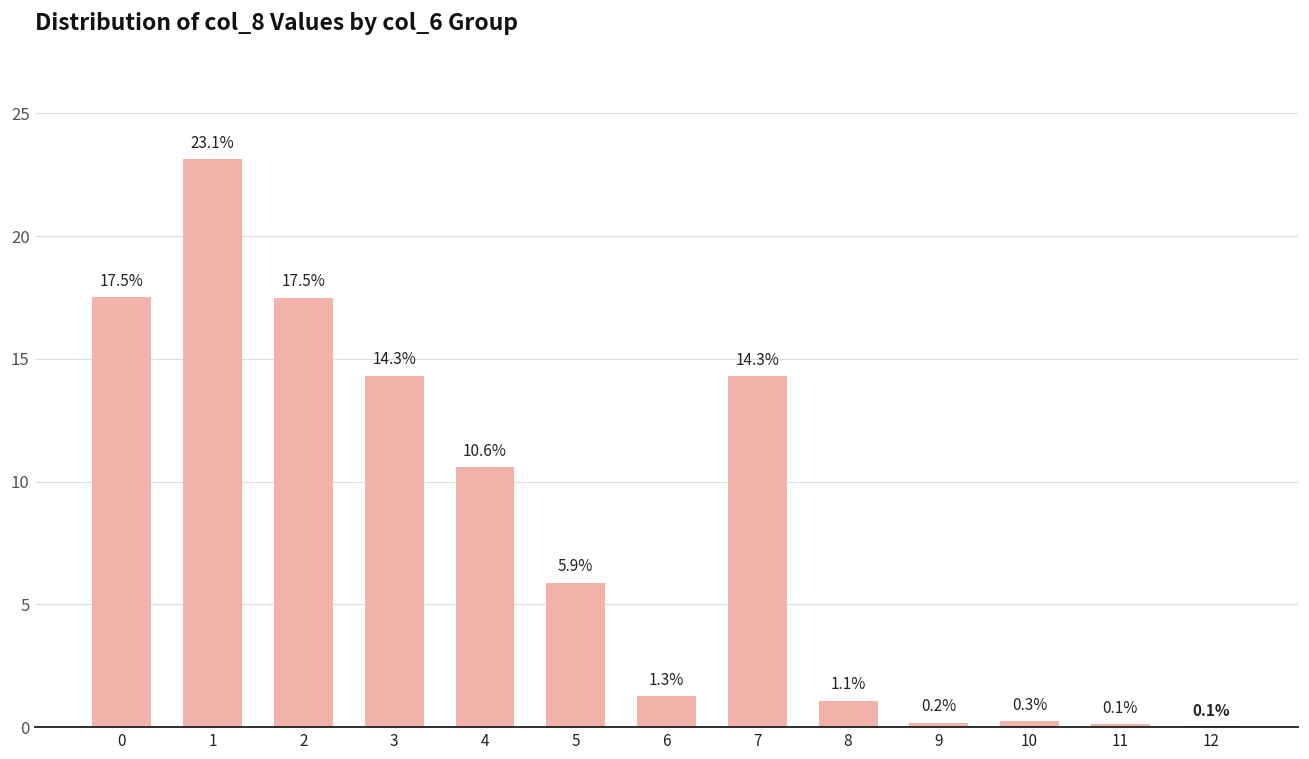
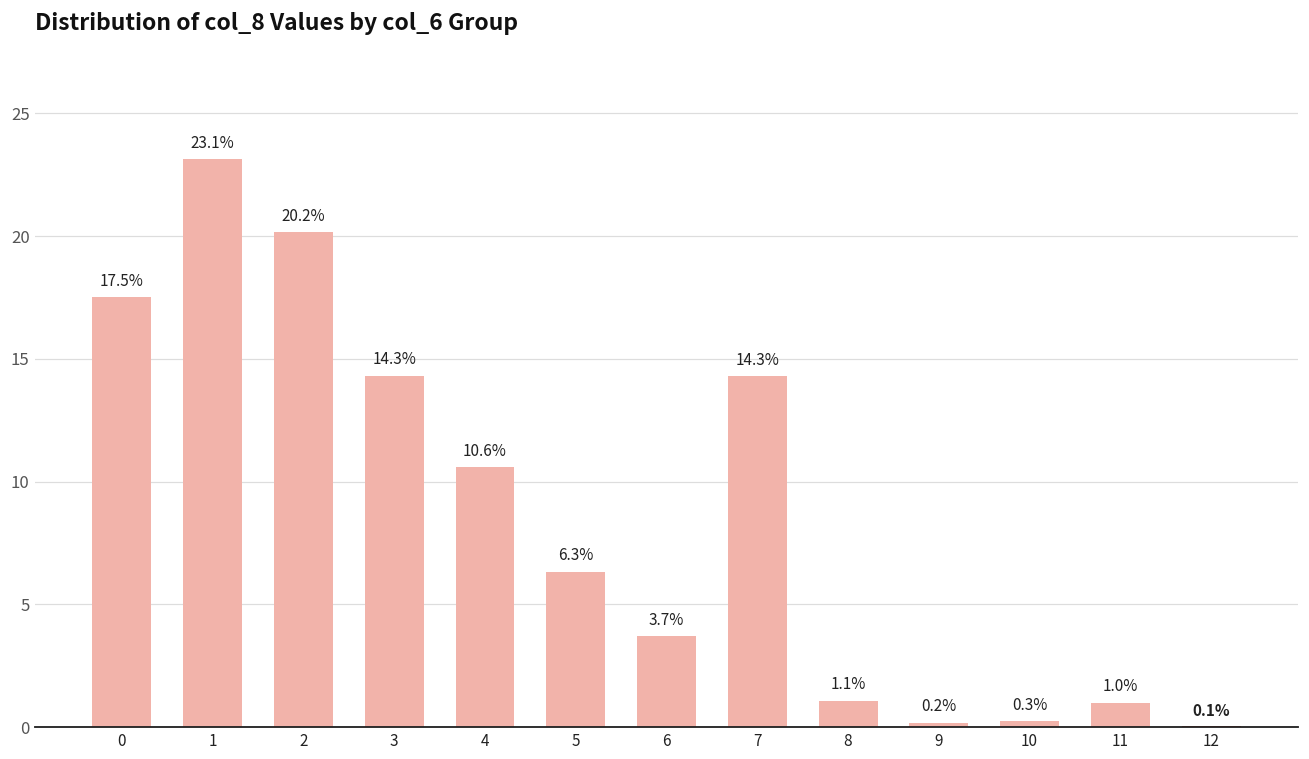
2: 17.5% -> 20.2%
5: 5.9% -> 6.3%
6: 1.3% -> 3.7%
11: 0.1% -> 1.0%
